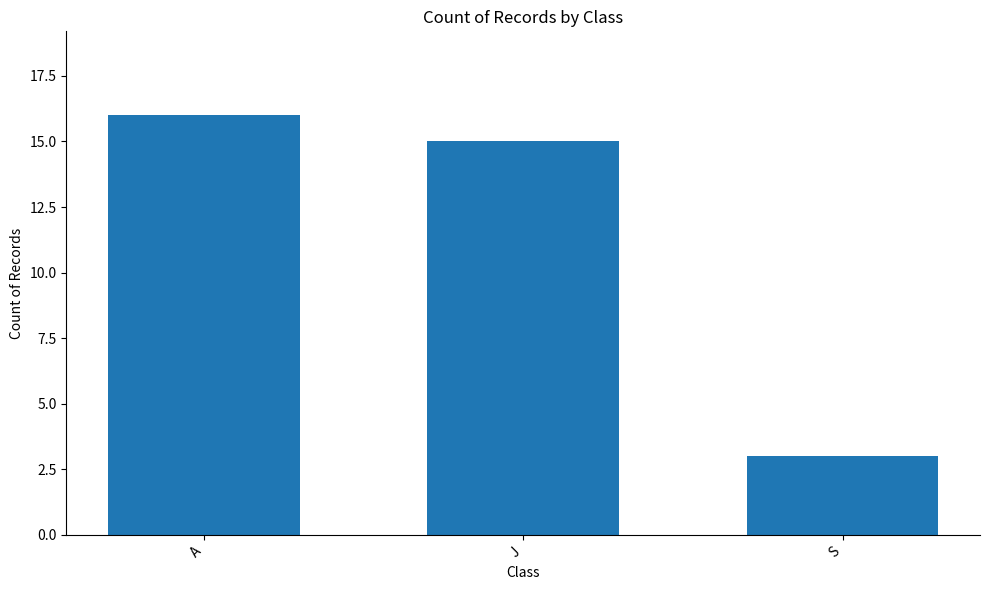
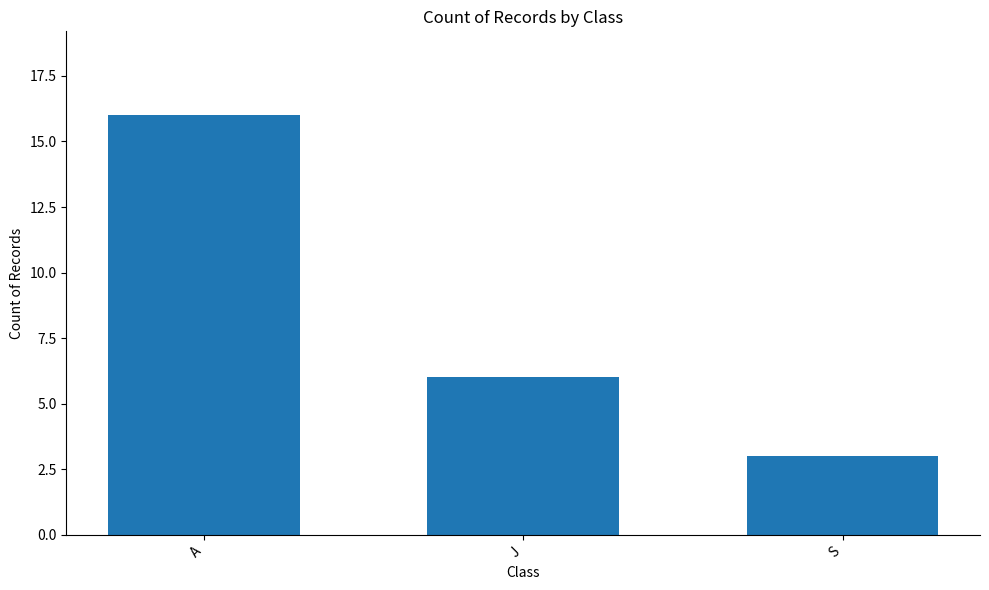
J: 15 -> 6
